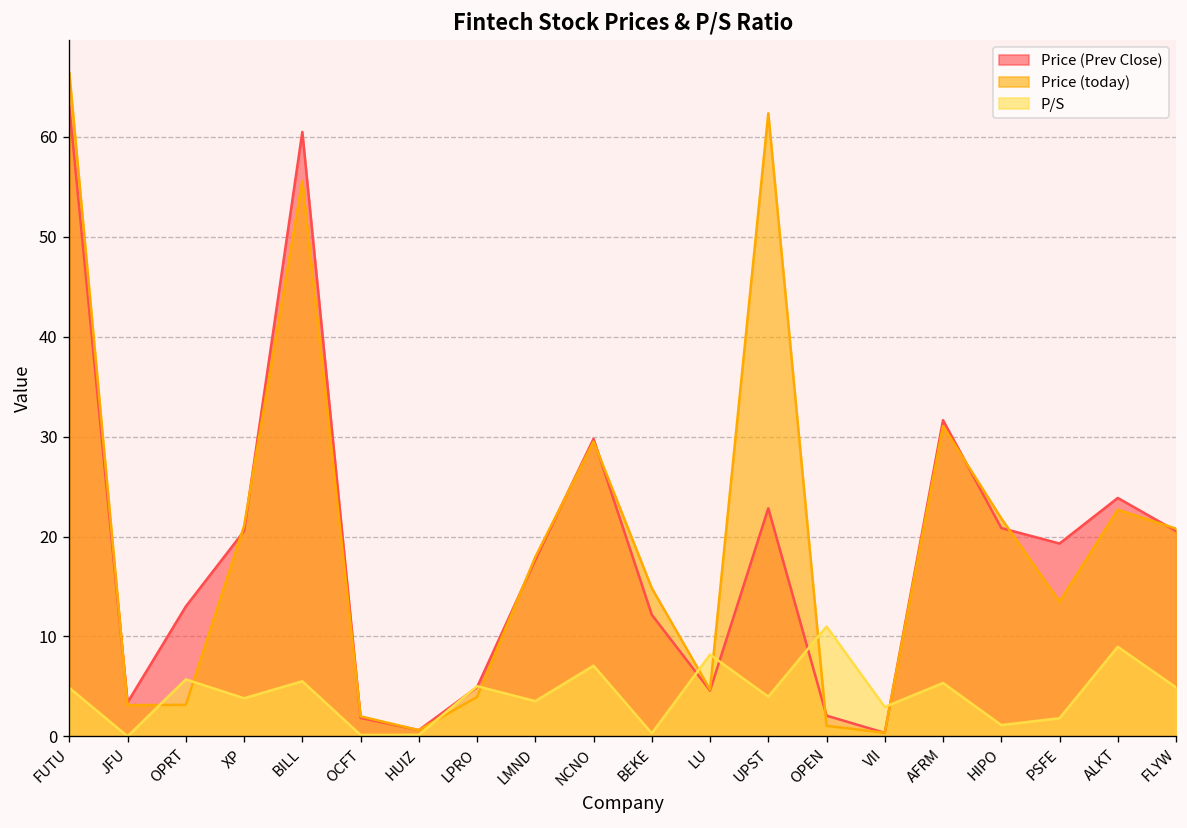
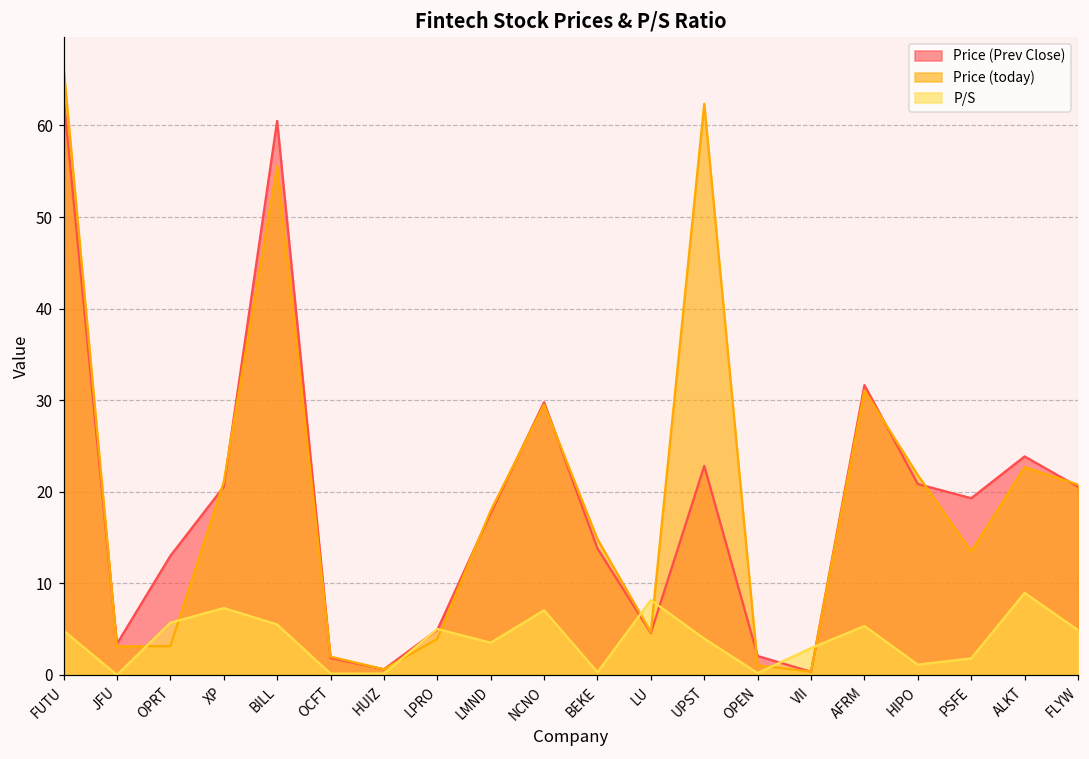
P/S, XP: 4 -> 7
Price (Prev Close), BEKE: 12 -> 14
P/S, OPEN: 11 -> 0
